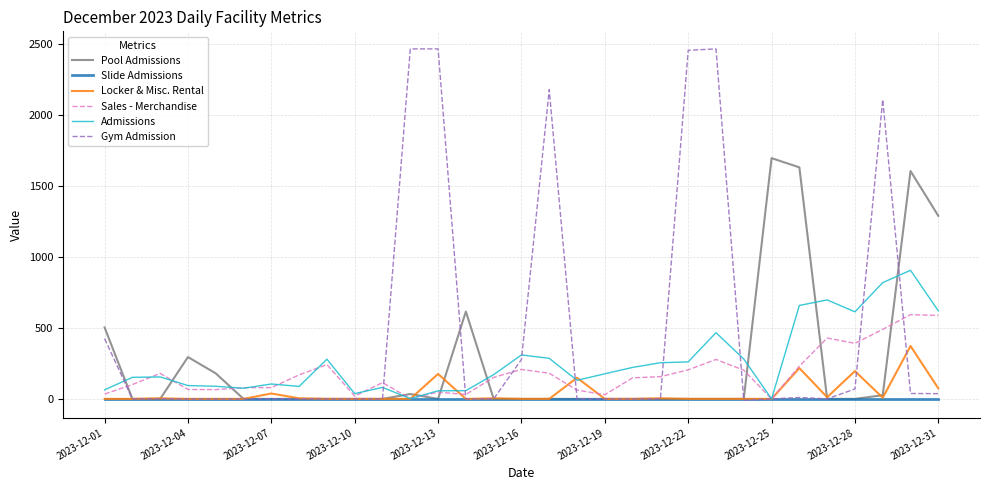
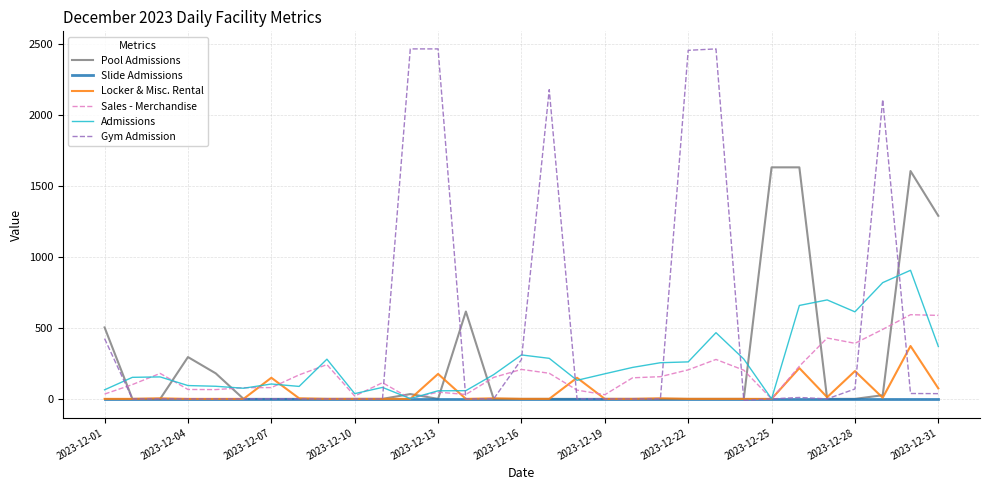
Locker & Misc. Rental, 2023-12-07: 40 -> 150
Pool Admissions, 2023-12-25: 1700 -> 1630
Admissions, 2023-12-31: 620 -> 370
